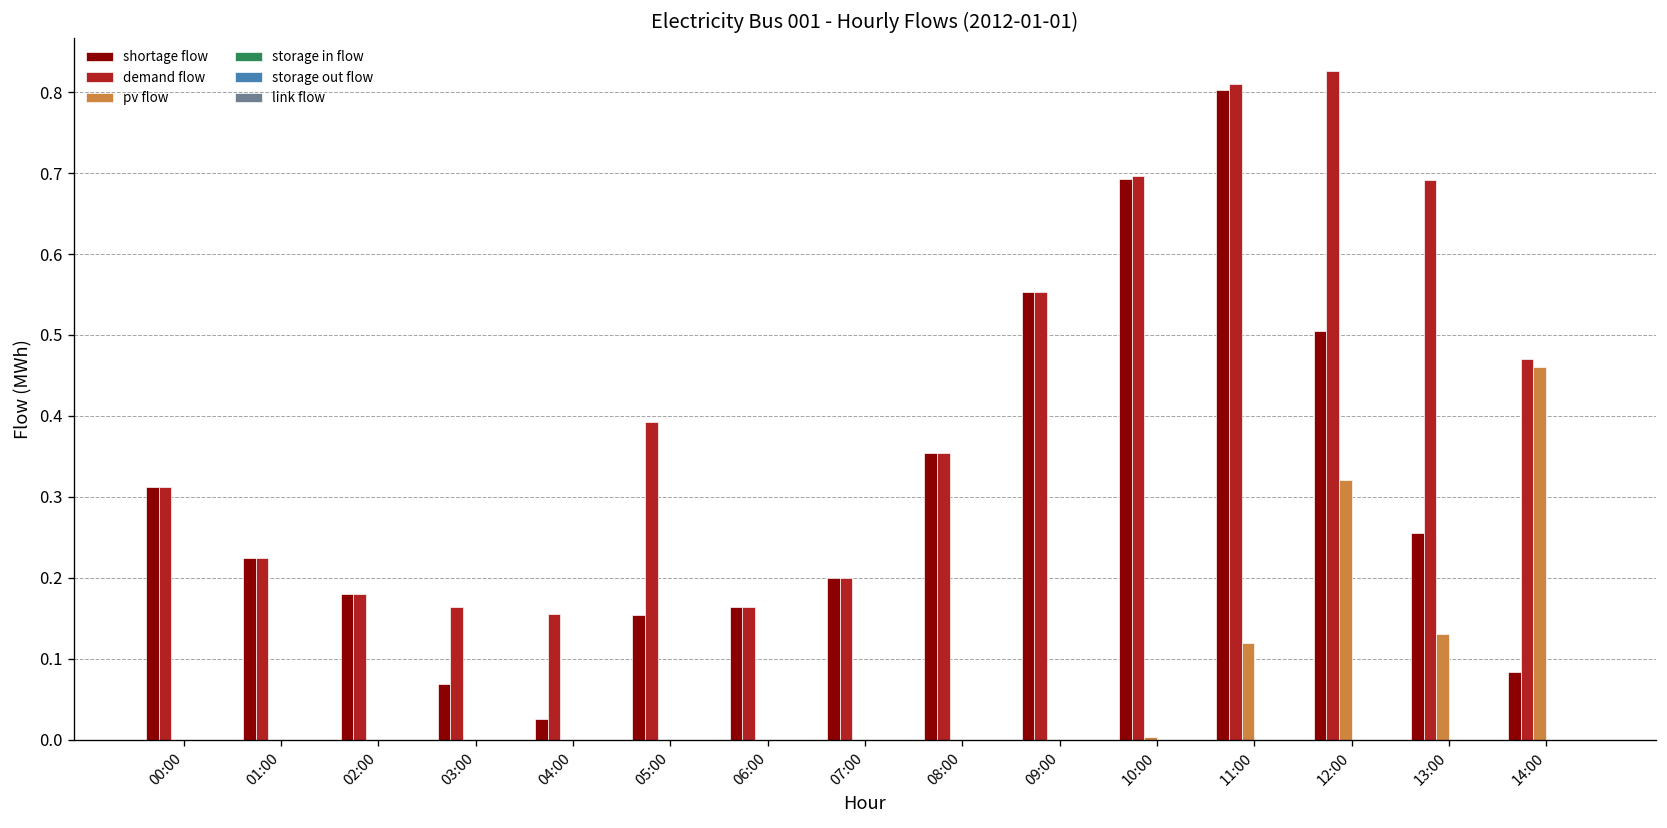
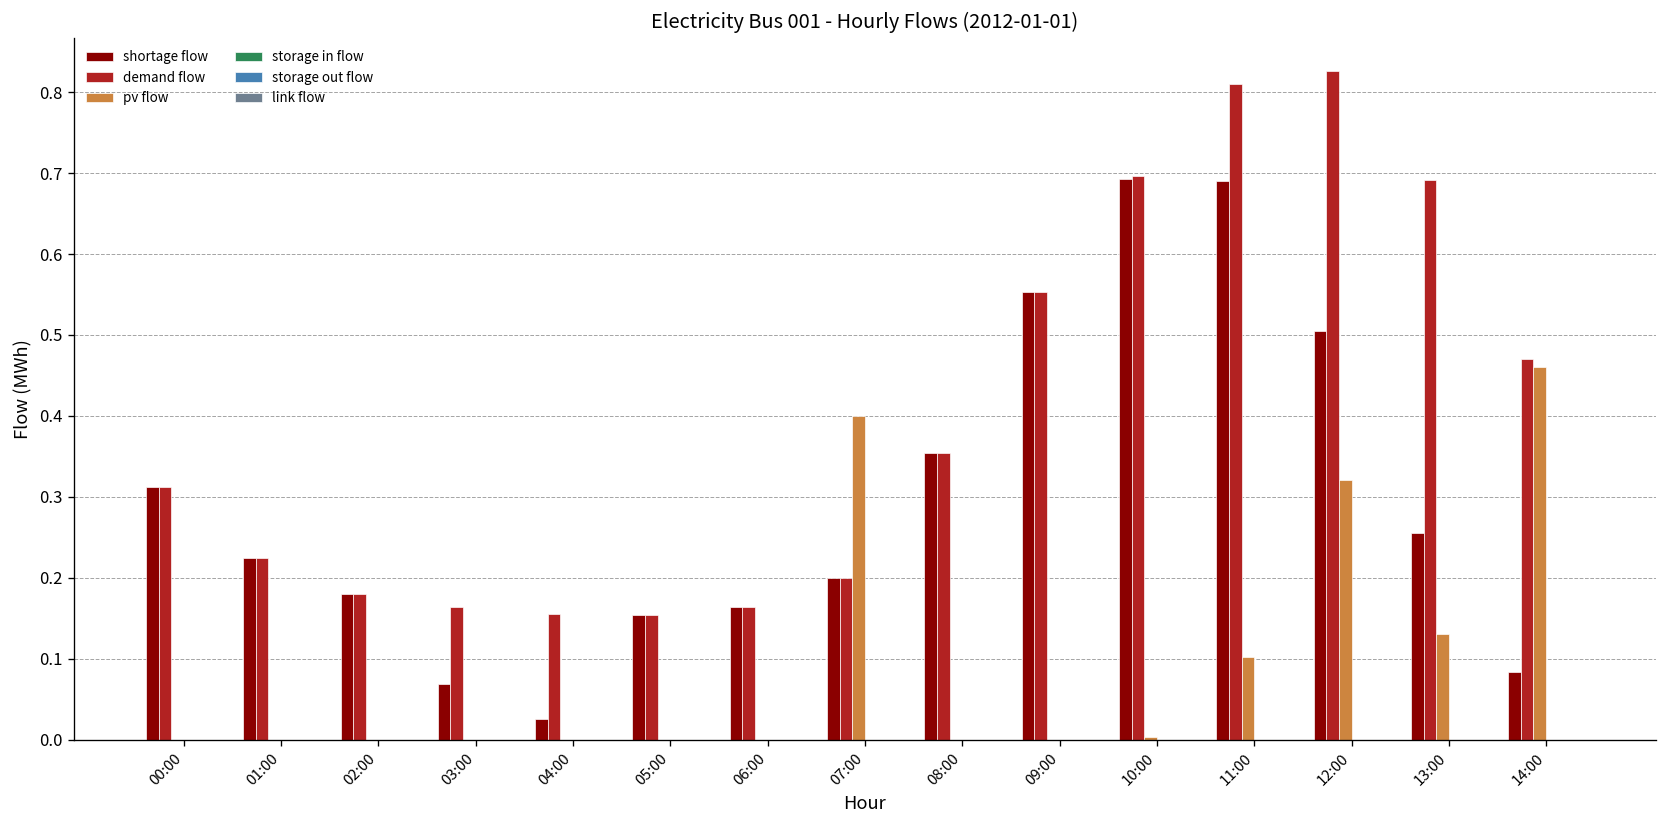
demand flow, 05:00: 0.39 -> 0.15
pv flow, 07:00: 0.0 -> 0.4
shortage flow, 11:00: 0.80 -> 0.69
pv flow, 11:00: 0.12 -> 0.10
